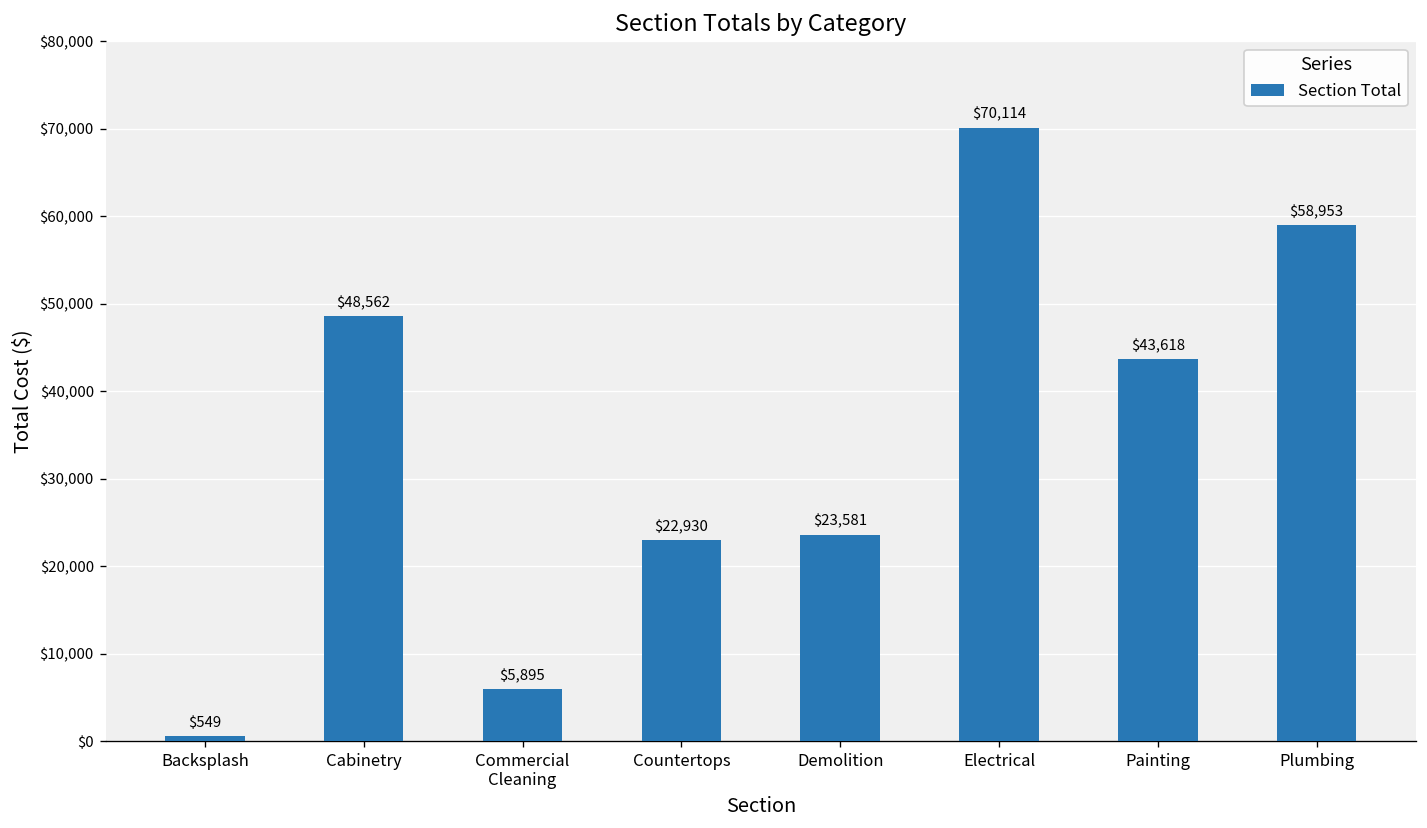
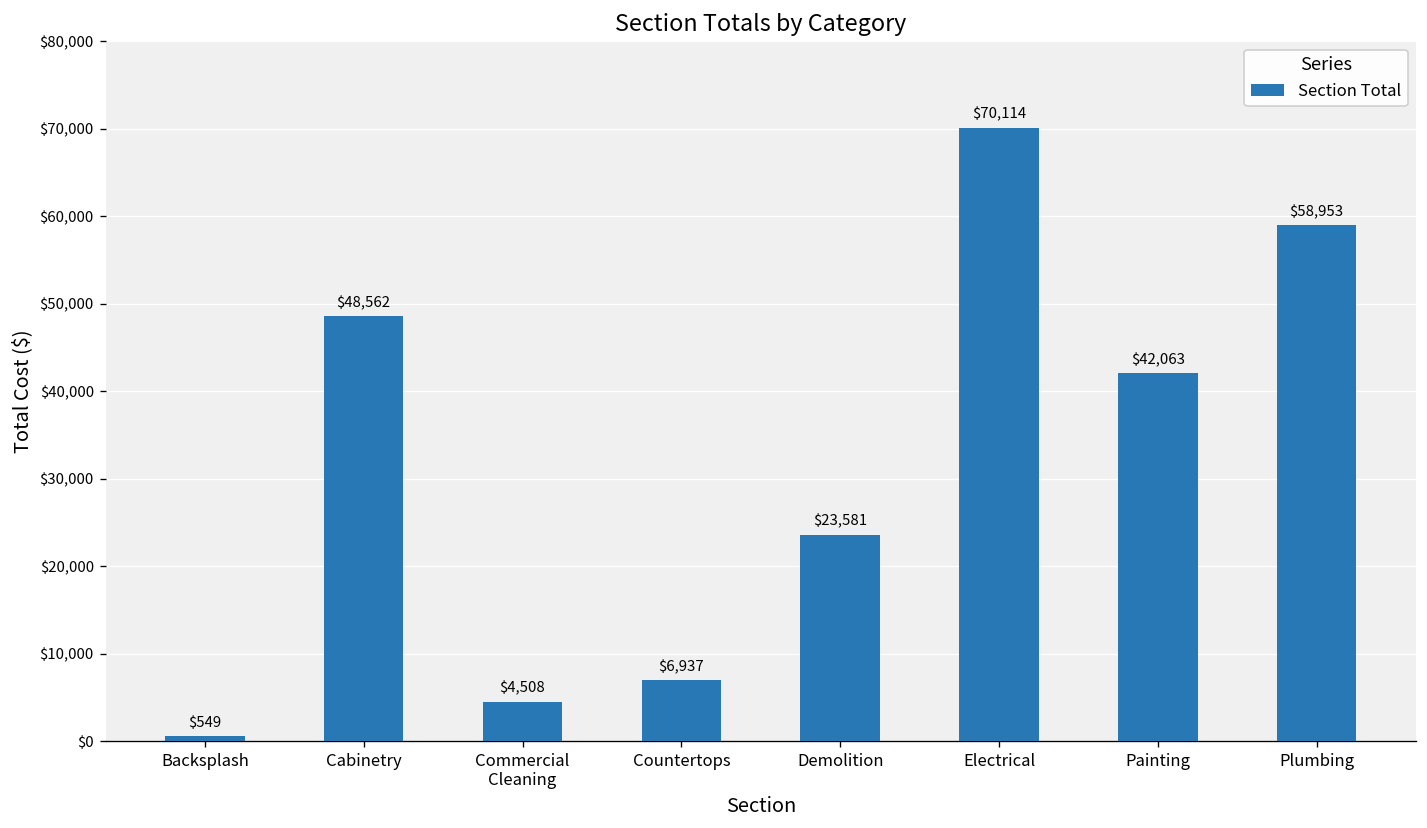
Commercial Cleaning: $5,895 -> $4,508
Countertops: $22,930 -> $6,937
Painting: $43,618 -> $42,063
